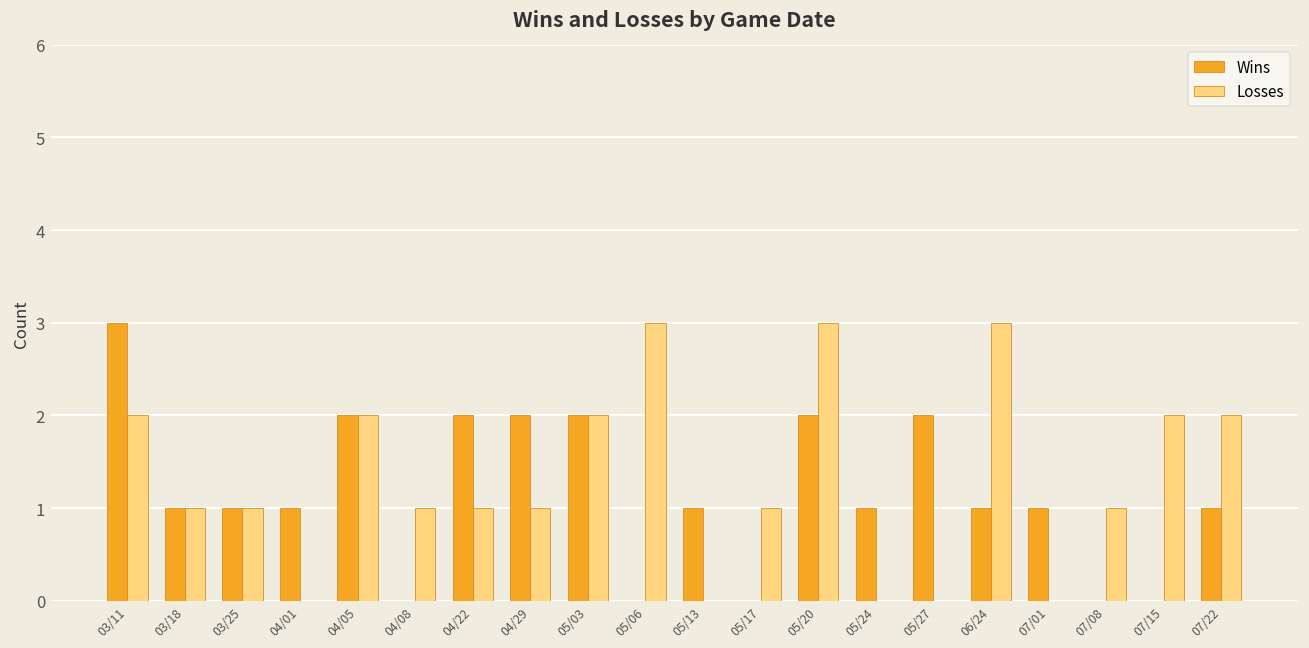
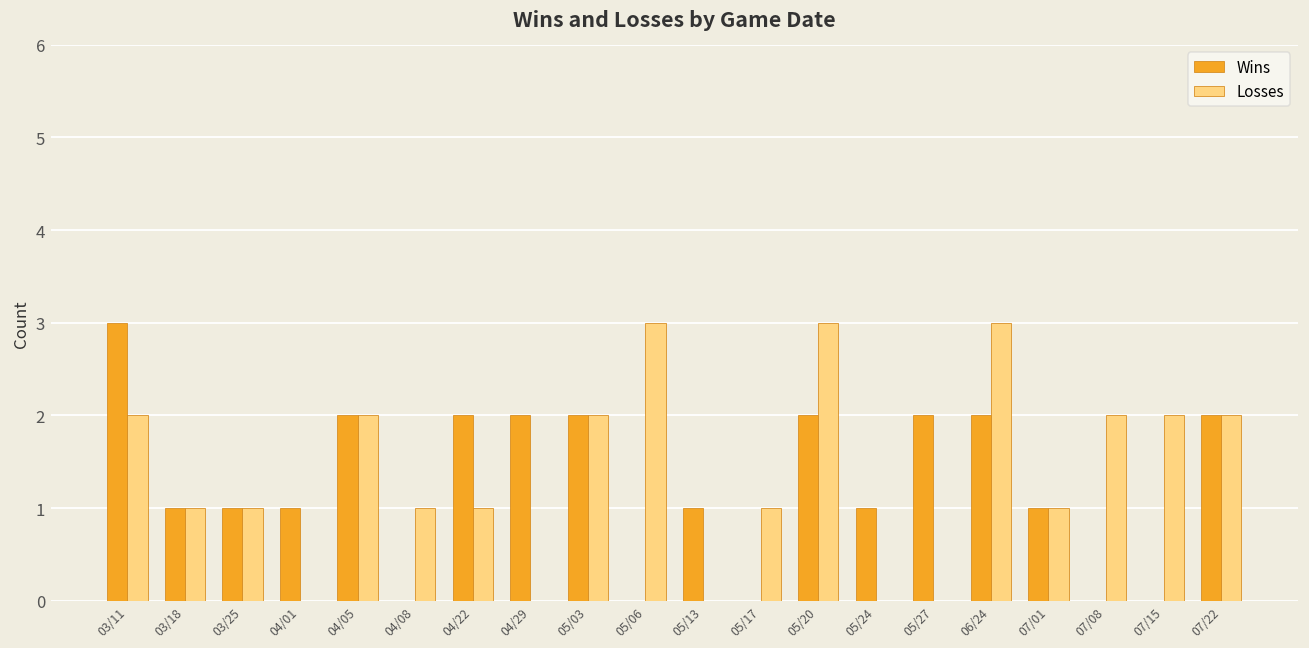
Losses, 04/29: 1 -> 0
Wins, 06/24: 1 -> 2
Losses, 07/01: 0 -> 1
Losses, 07/08: 1 -> 2
Wins, 07/22: 1 -> 2
